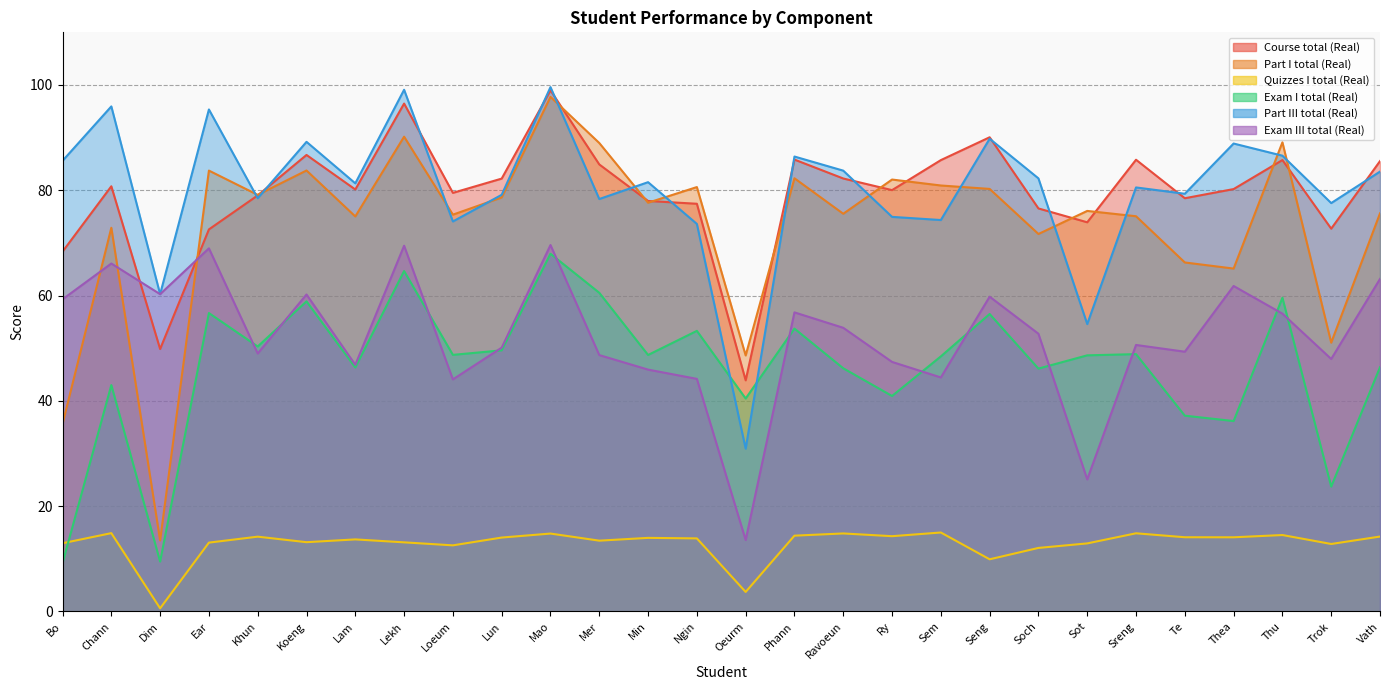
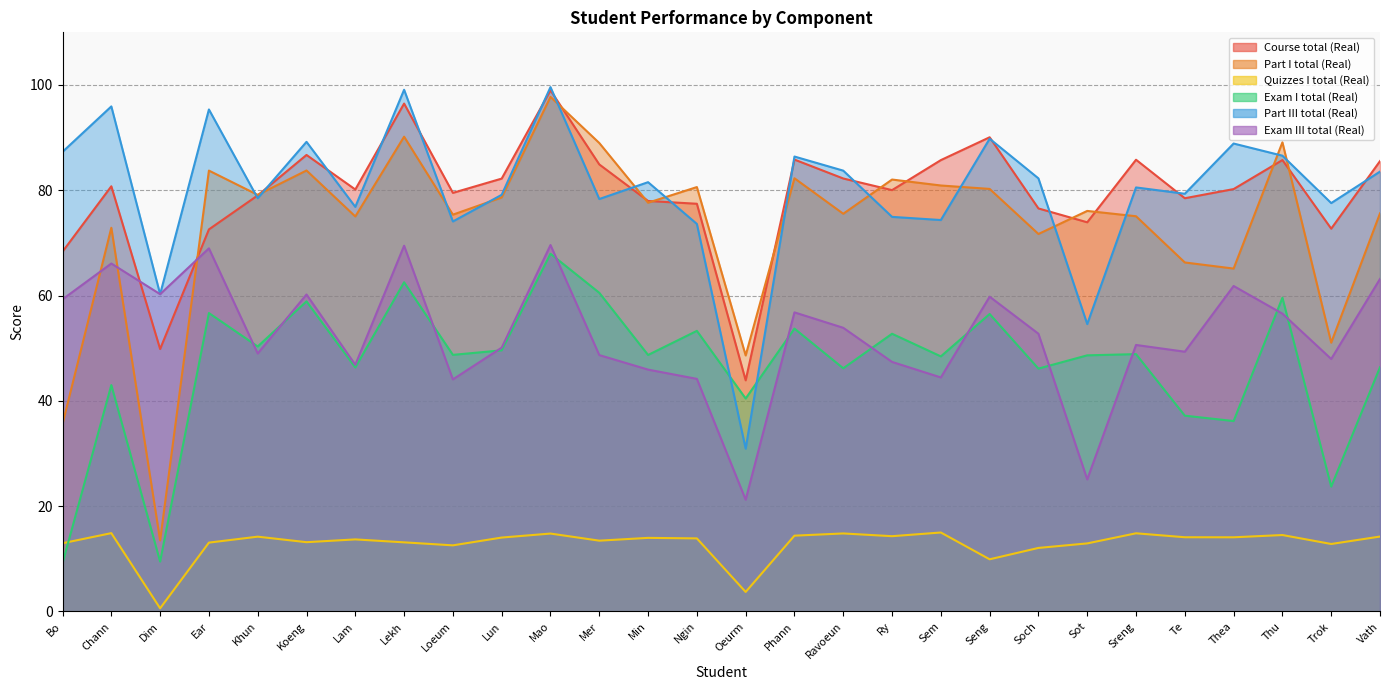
Part III total (Real), Bo: 86 -> 87
Part III total (Real), Lam: 81 -> 77
Exam I total (Real), Lekh: 65 -> 63
Exam III total (Real), Oeurm: 14 -> 21
Exam I total (Real), Ry: 41 -> 53
